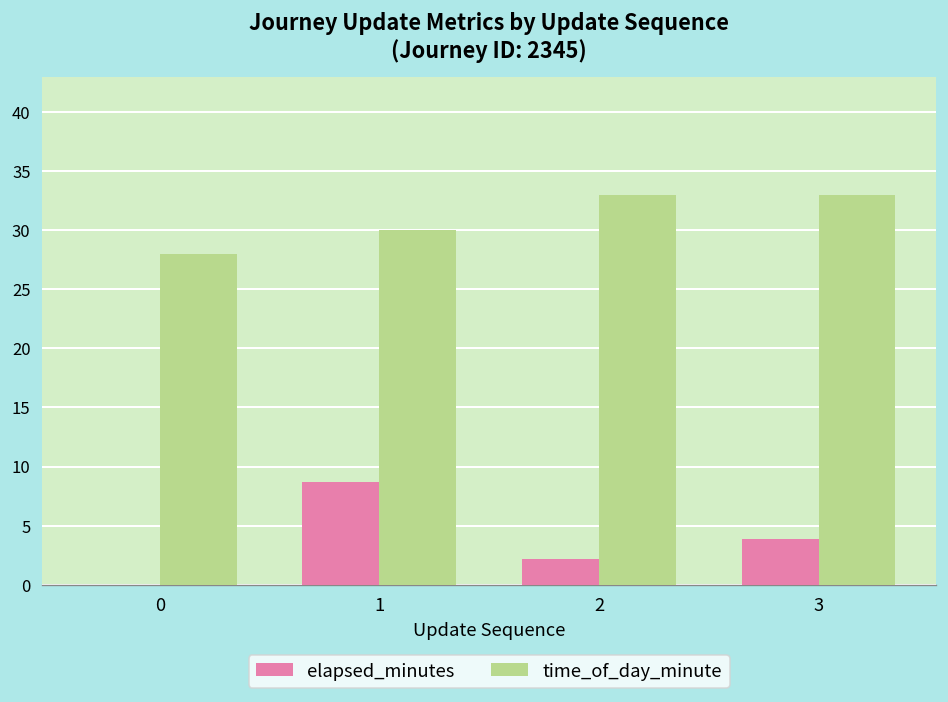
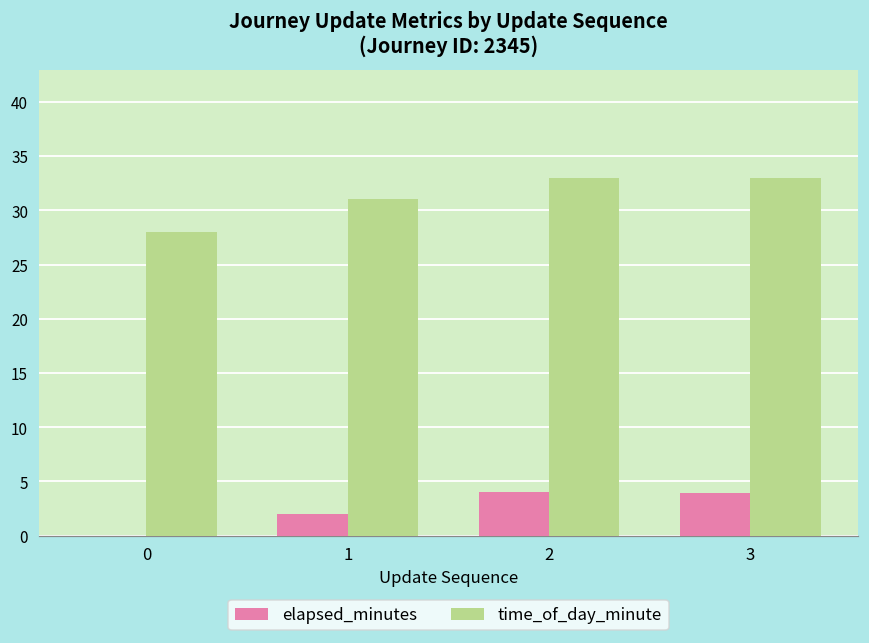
elapsed_minutes, 1: 9 -> 2
time_of_day_minute, 1: 30 -> 31
elapsed_minutes, 2: 2 -> 4
